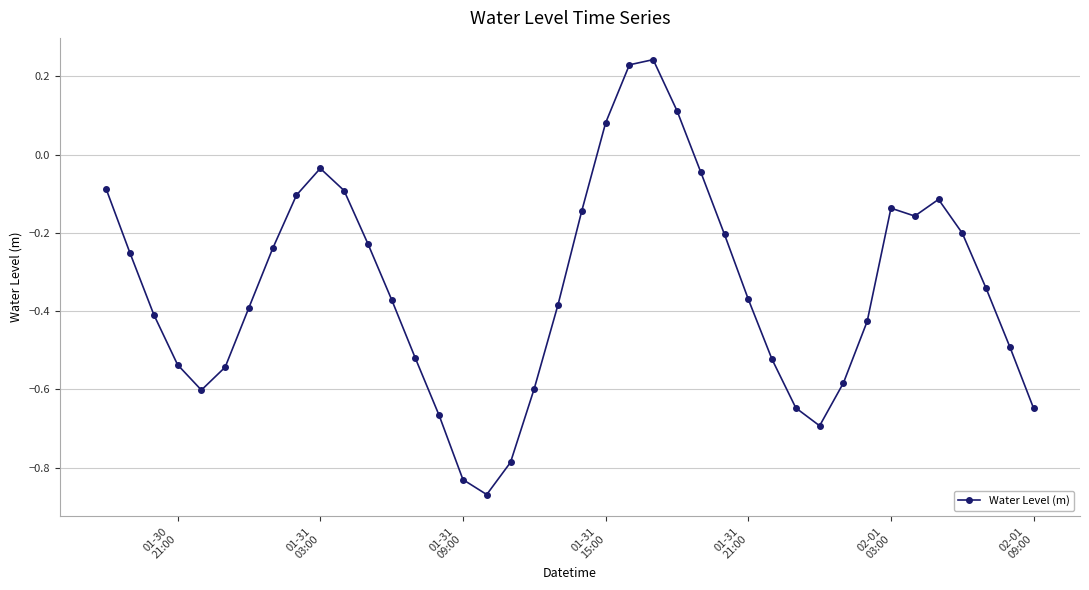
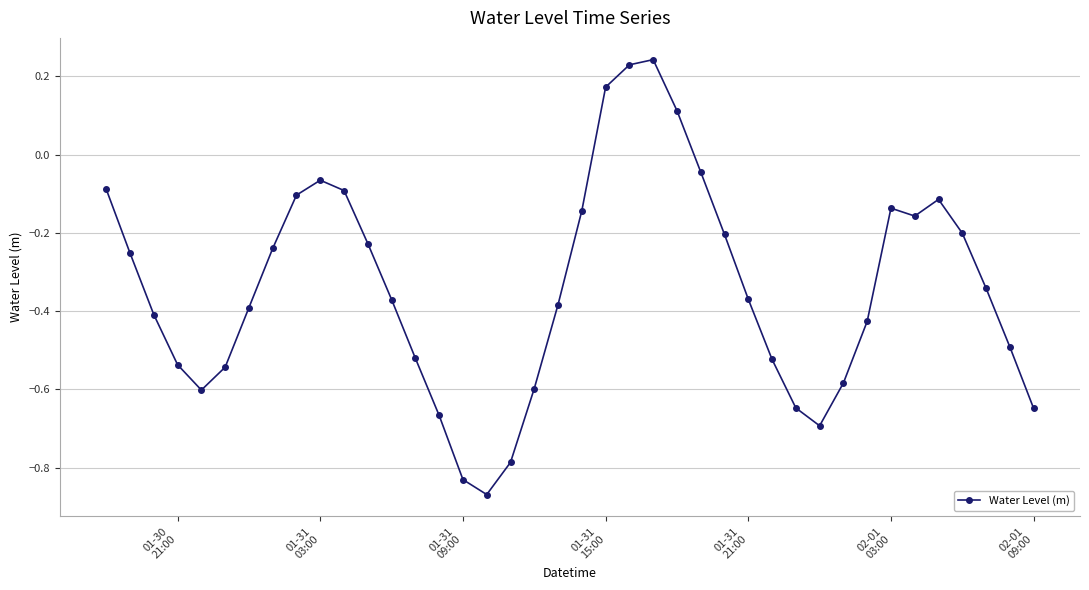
01-31 03:00: -0.04 -> -0.07
01-31 15:00: 0.08 -> 0.17
